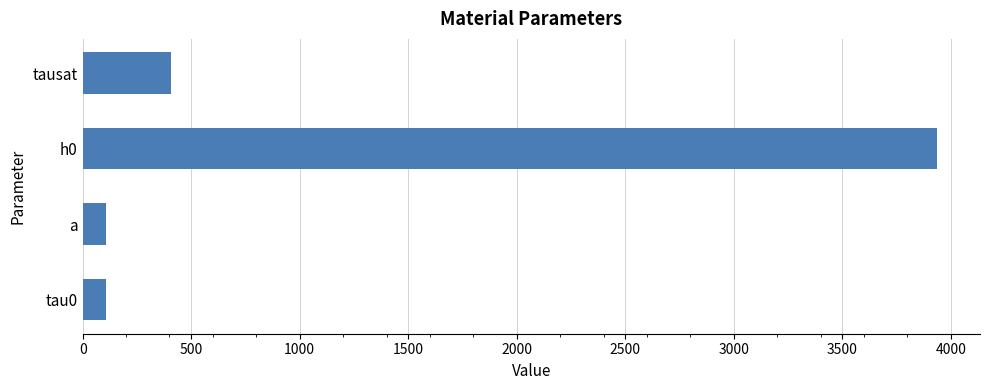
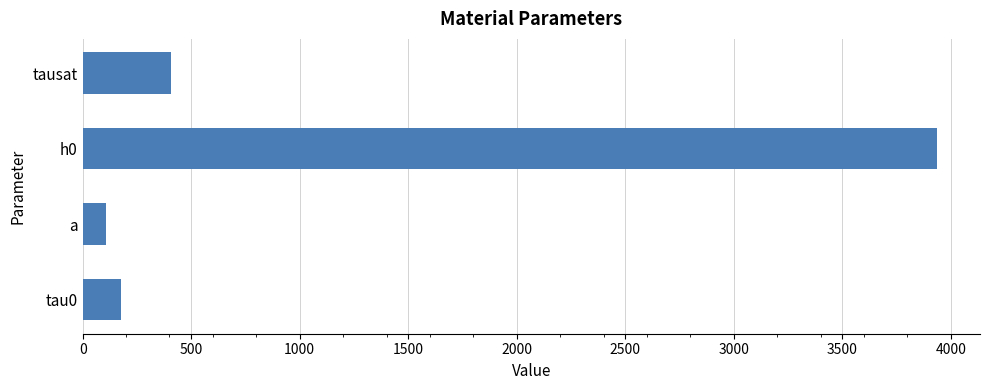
tau0: 110 -> 180
